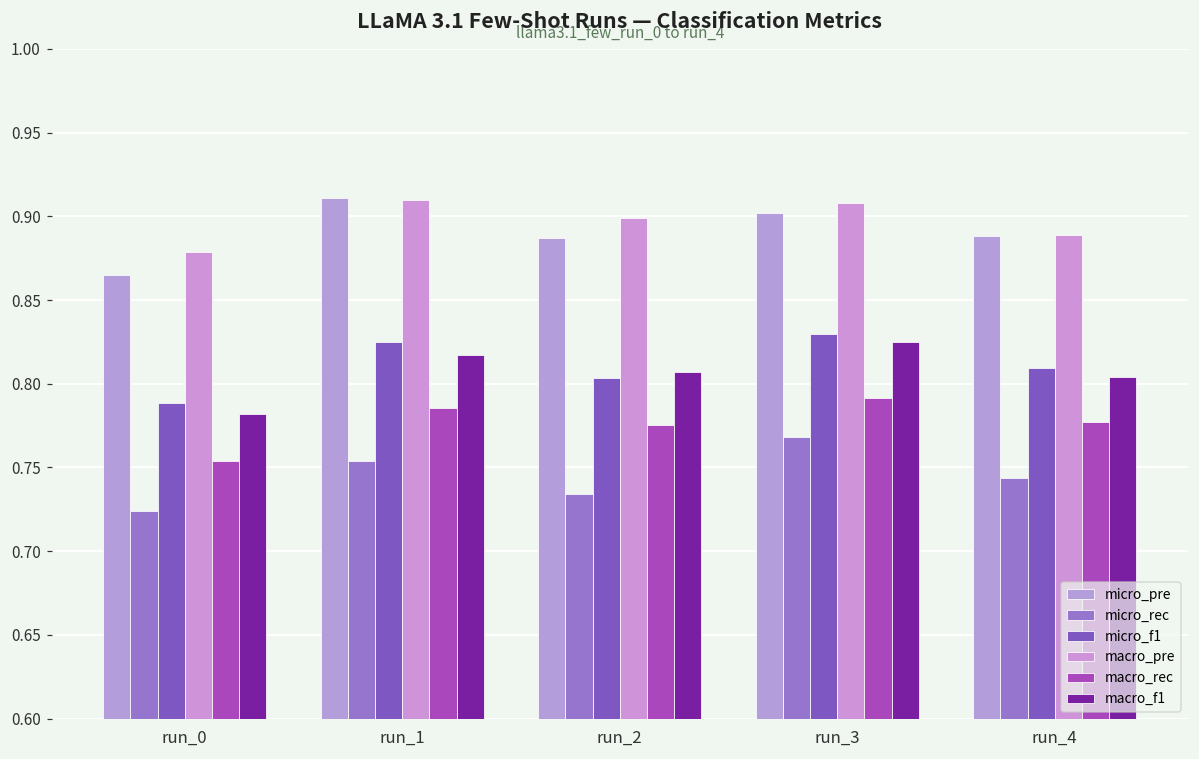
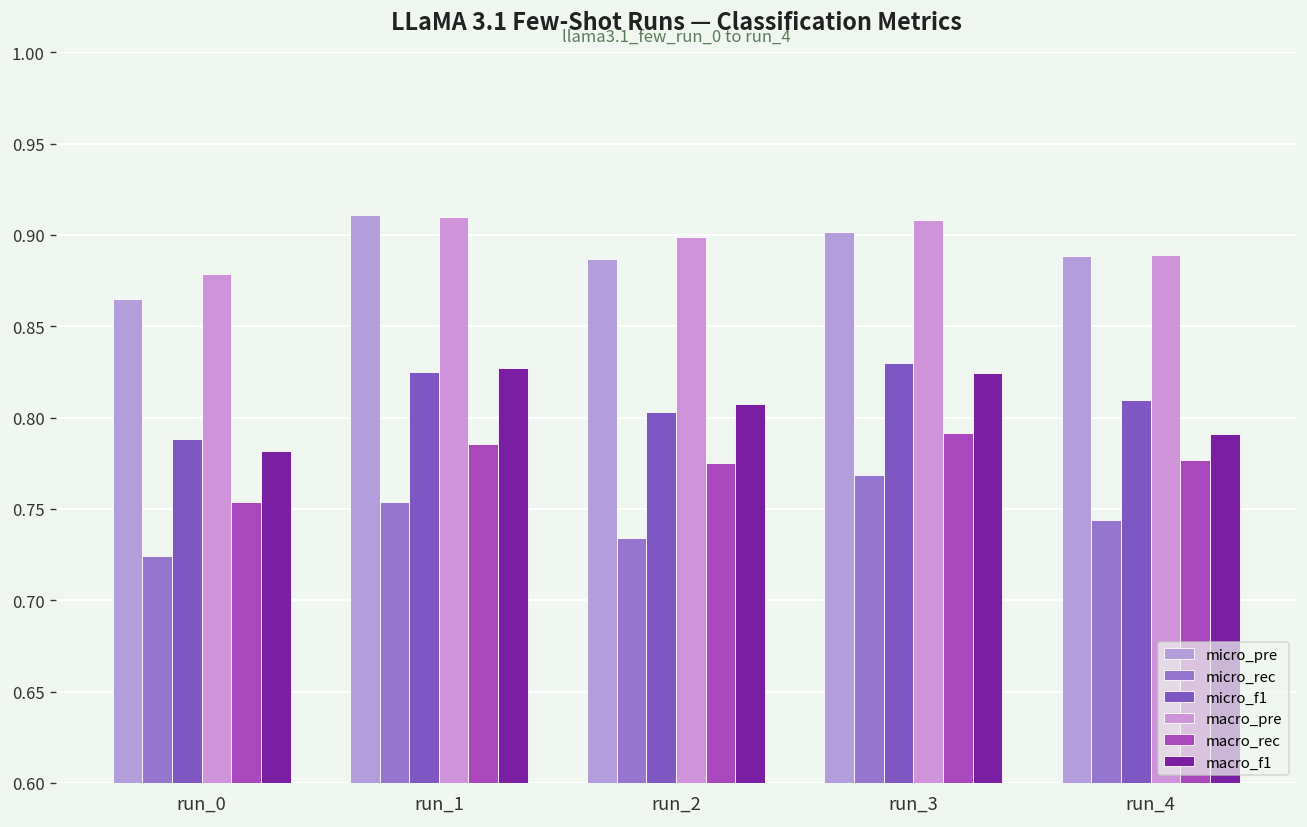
macro_f1, run_1: 0.817 -> 0.827
macro_f1, run_4: 0.804 -> 0.791
